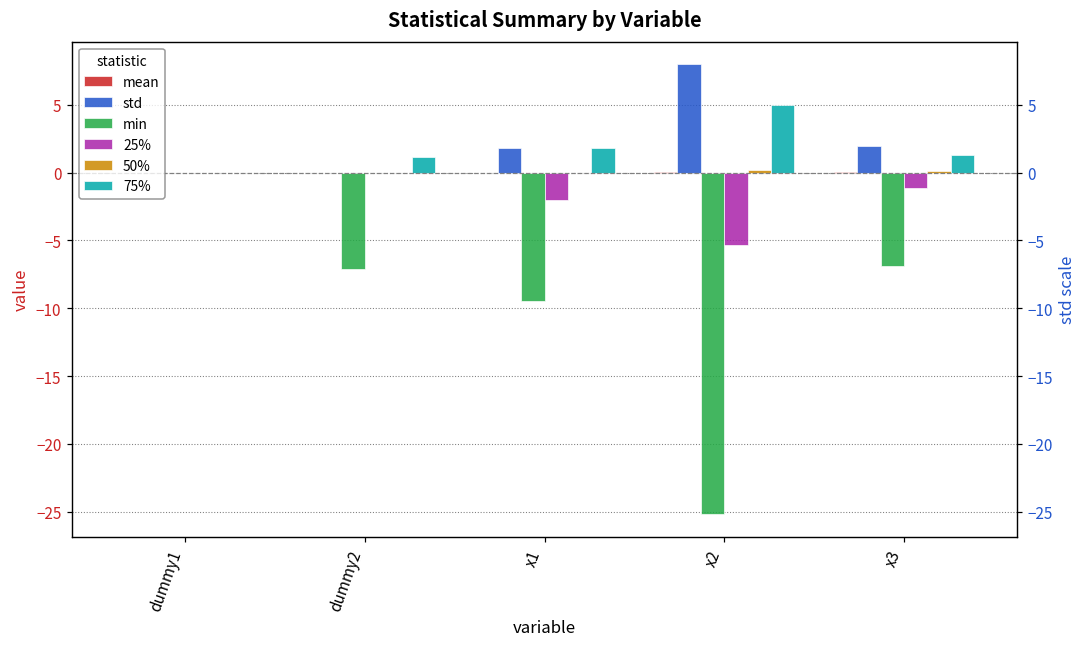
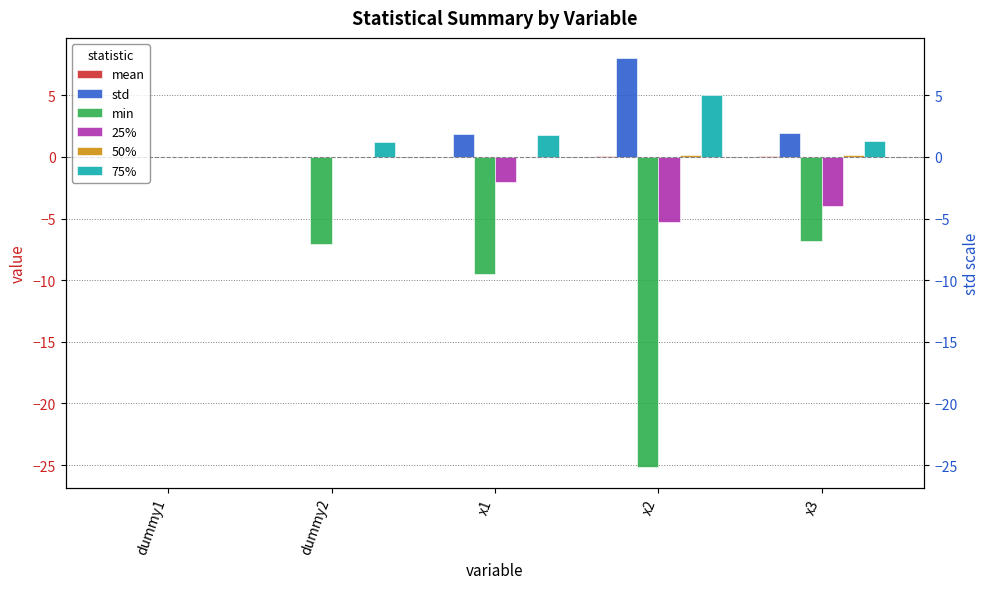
25%, x3: -1.2 -> -3.9
